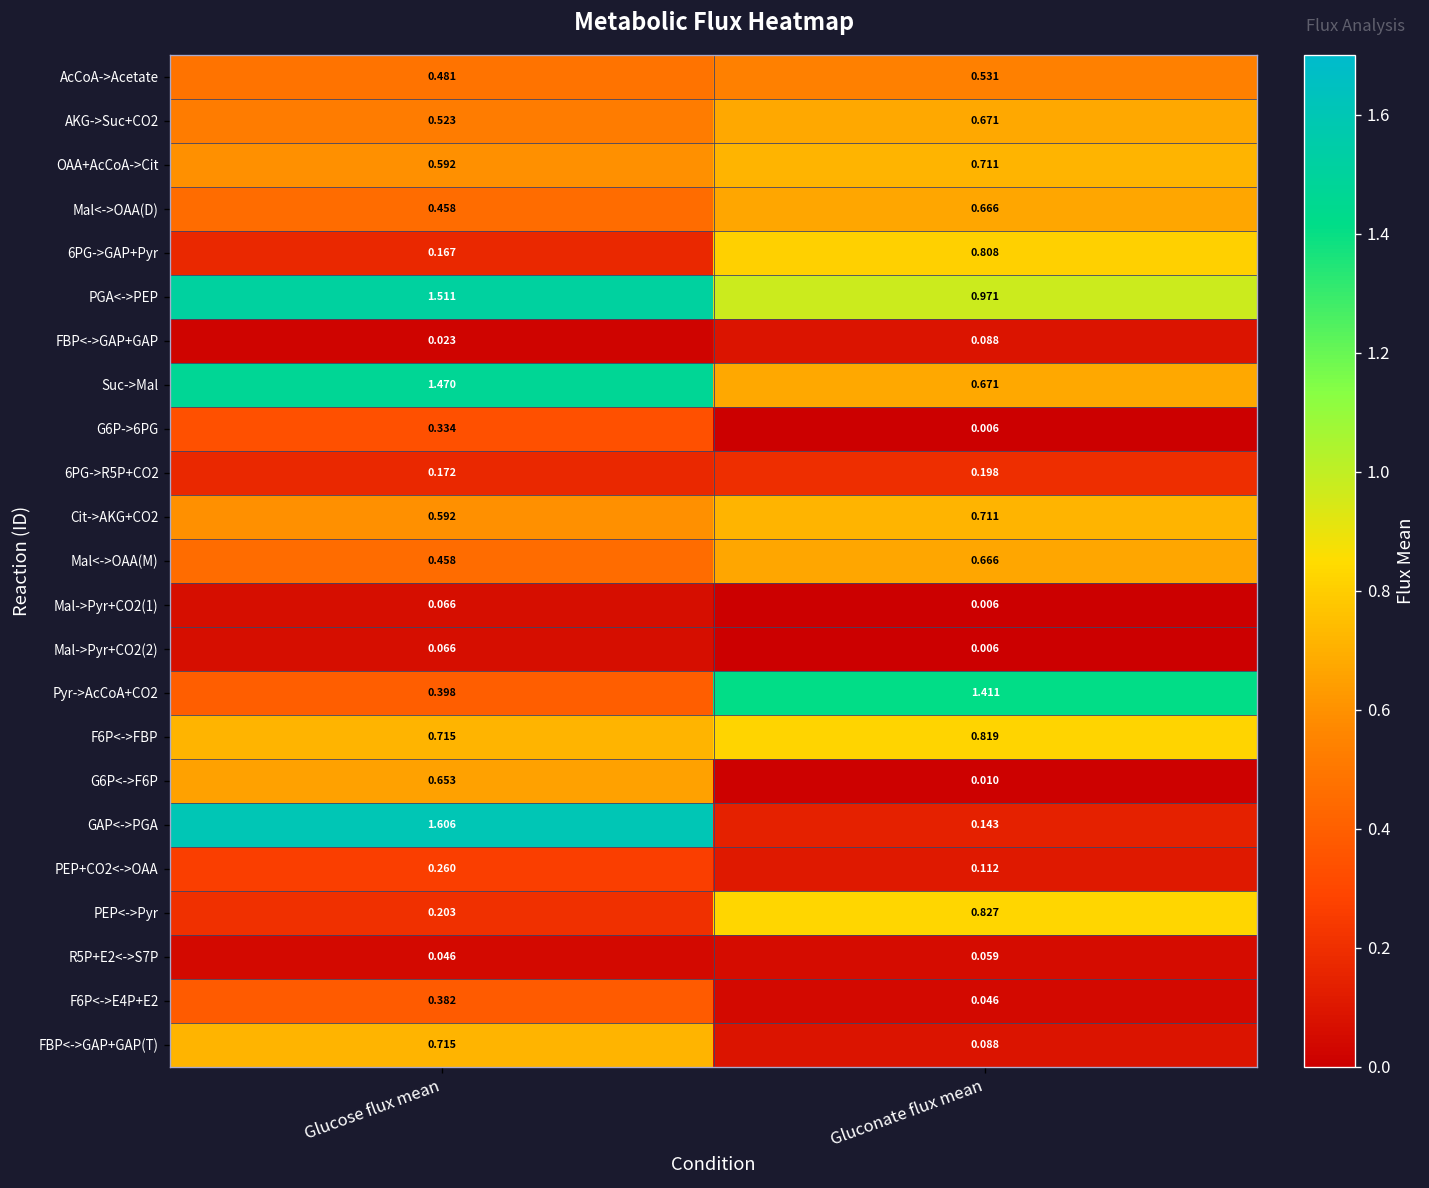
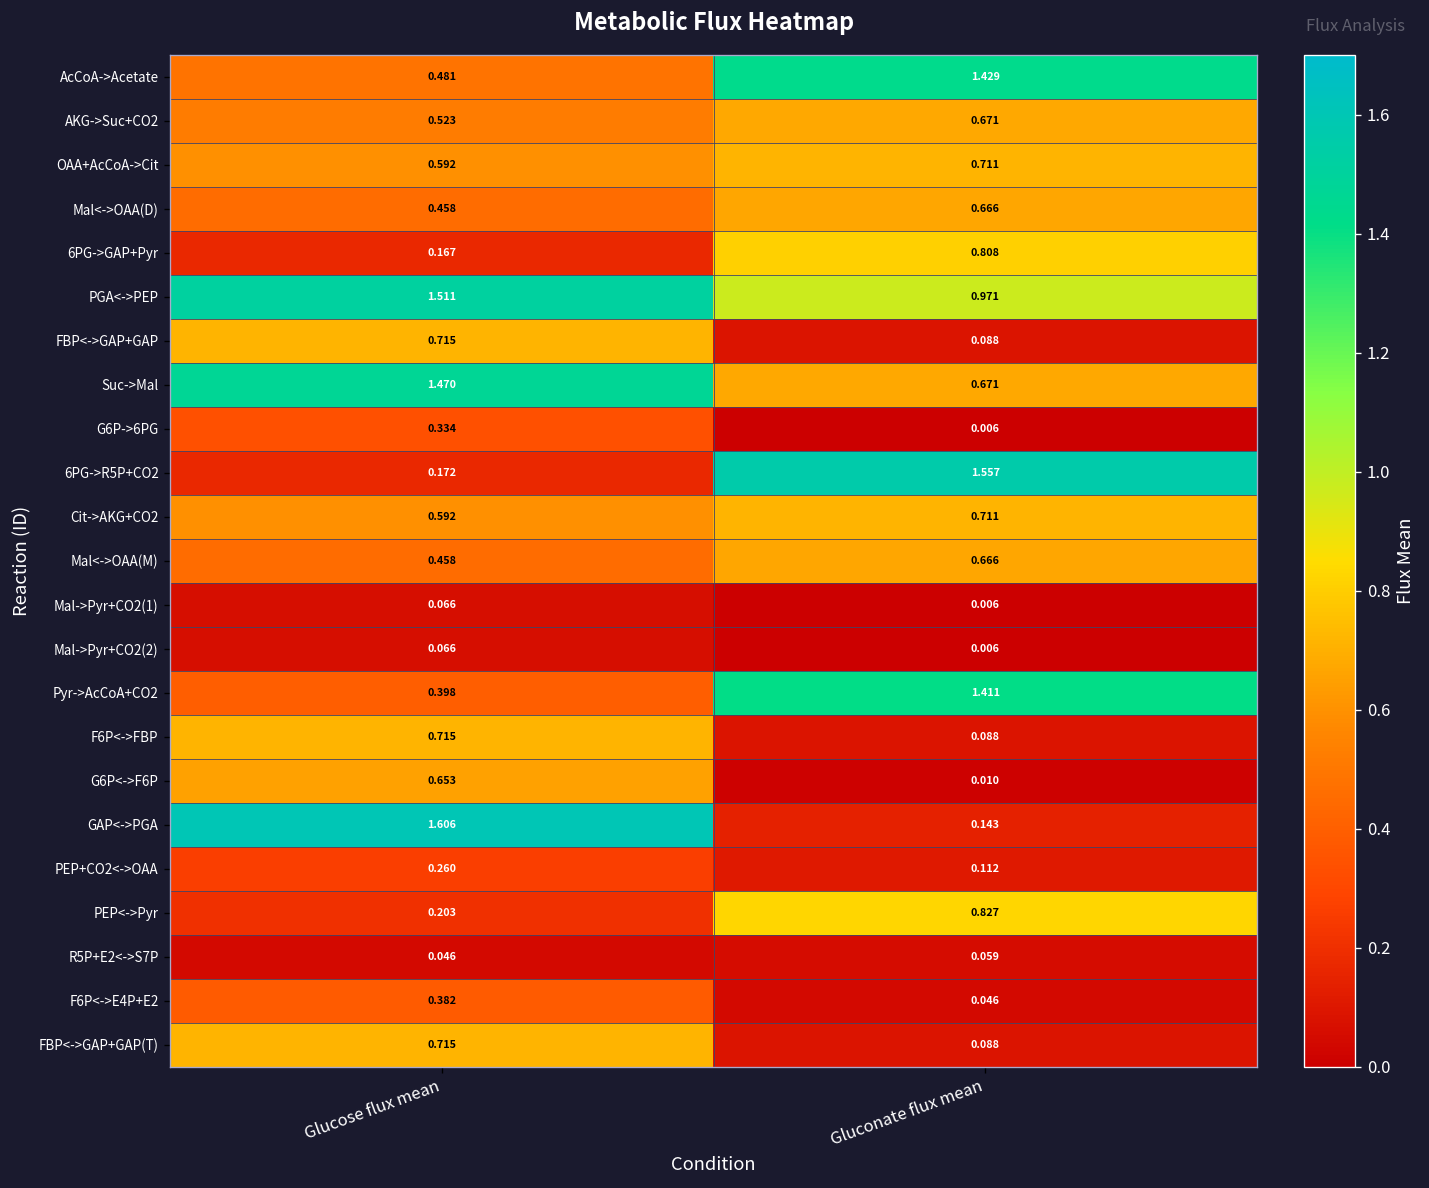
AcCoA->Acetate, Gluconate flux mean: 0.531 -> 1.429
FBP<->GAP+GAP, Glucose flux mean: 0.023 -> 0.715
6PG->R5P+CO2, Gluconate flux mean: 0.198 -> 1.557
F6P<->FBP, Gluconate flux mean: 0.819 -> 0.088
